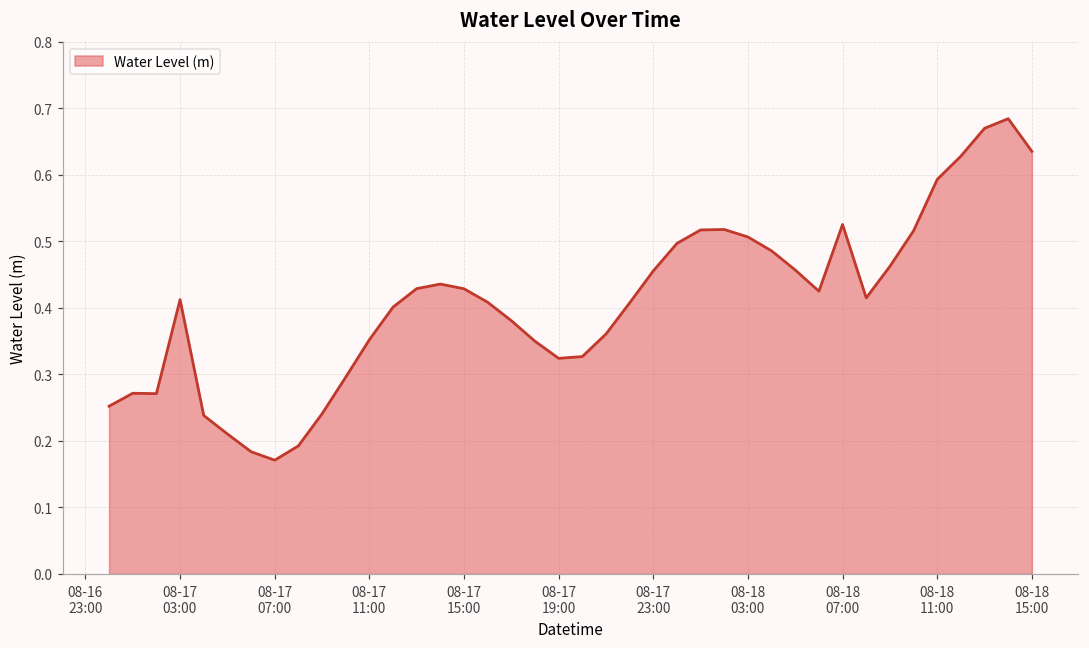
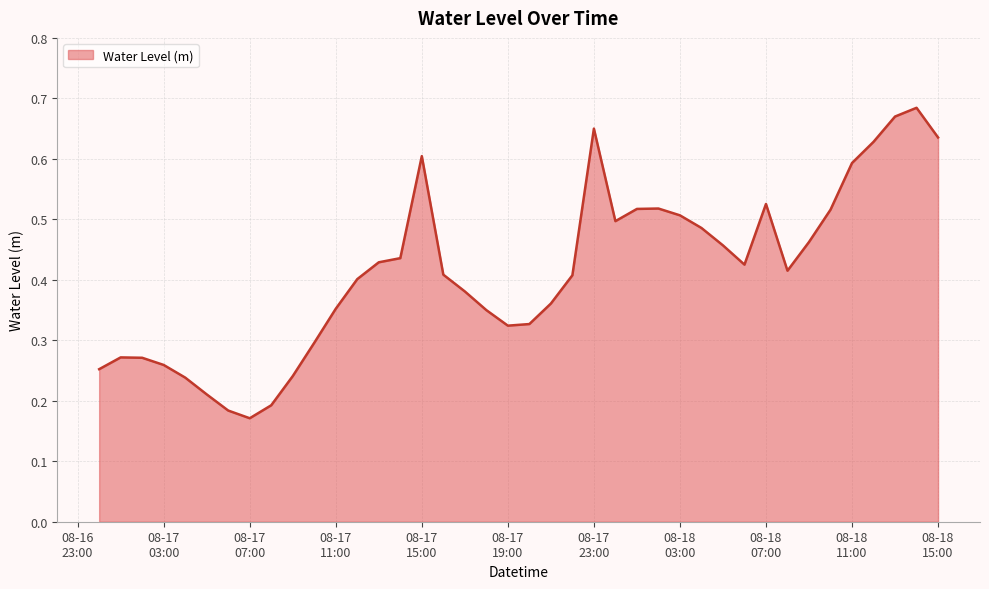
08-17 03:00: 0.41 -> 0.26
08-17 15:00: 0.43 -> 0.60
08-17 23:00: 0.46 -> 0.65
